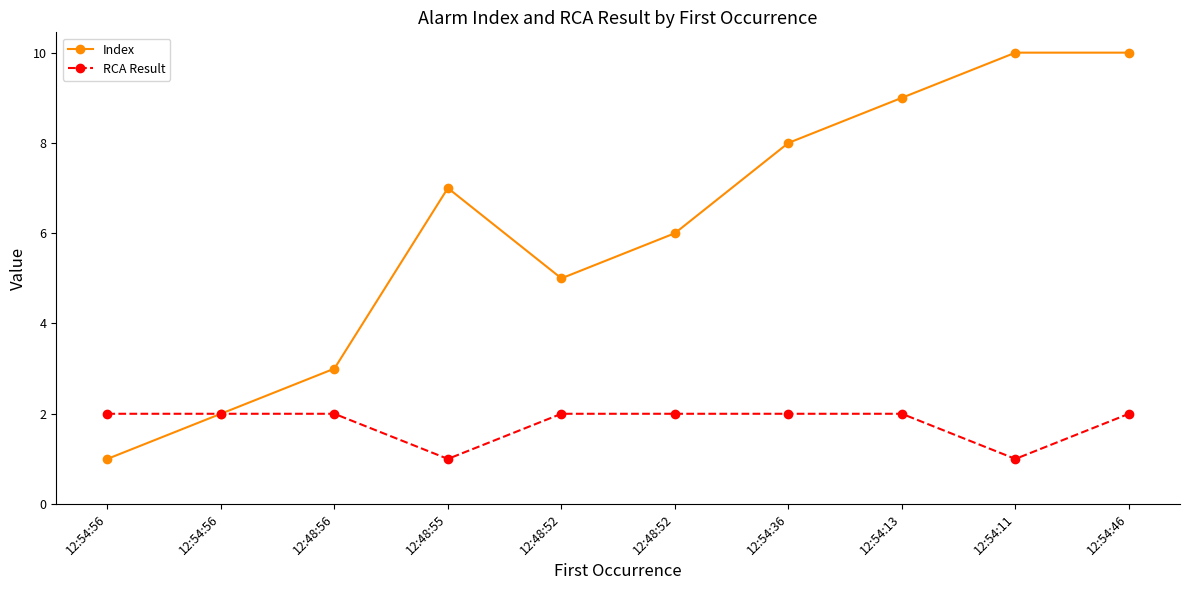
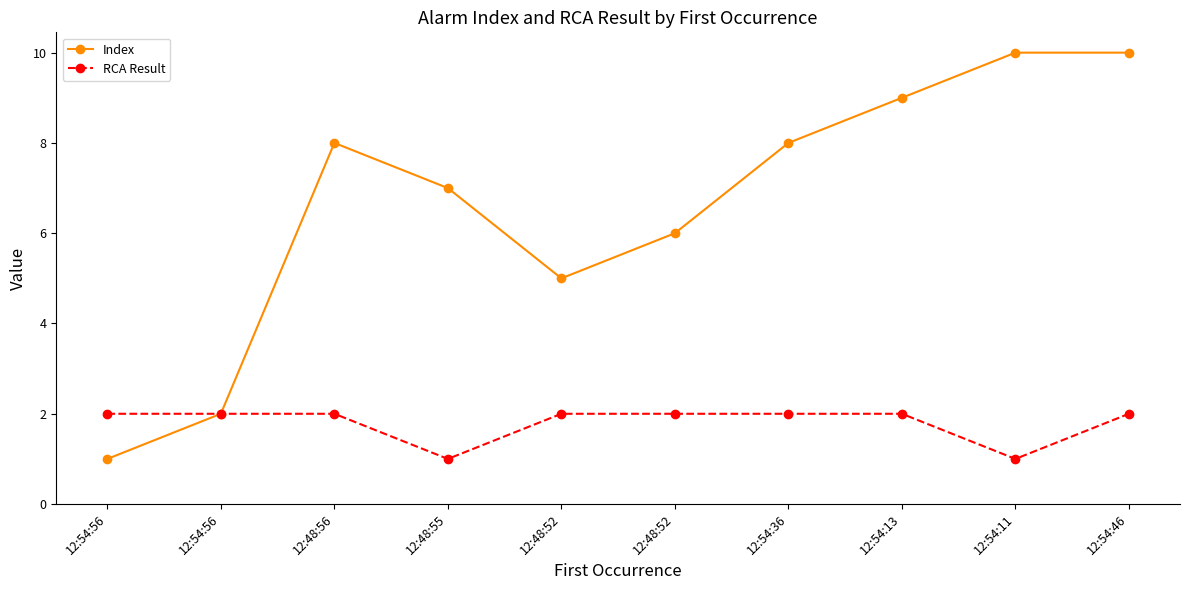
Index, 12:48:56: 3 -> 8
